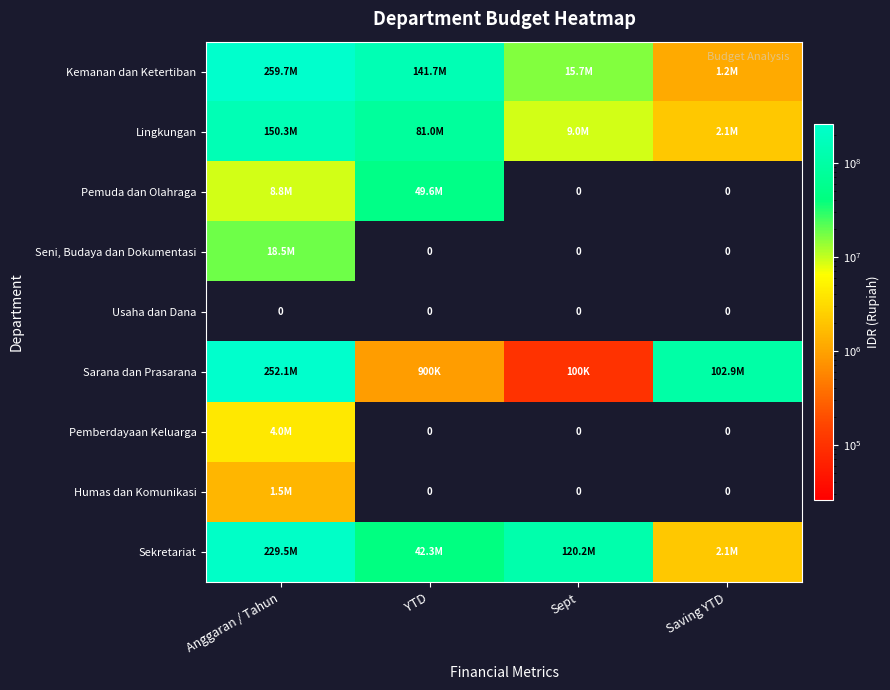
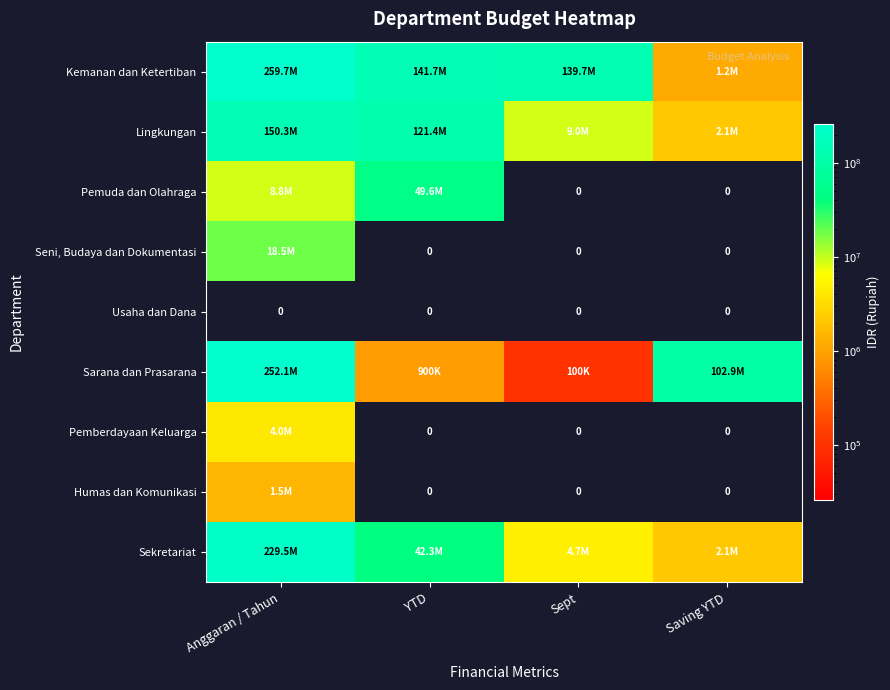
Kemanan dan Ketertiban, Sept: 15.7M -> 139.7M
Lingkungan, YTD: 81.0M -> 121.4M
Sekretariat, Sept: 120.2M -> 4.7M
